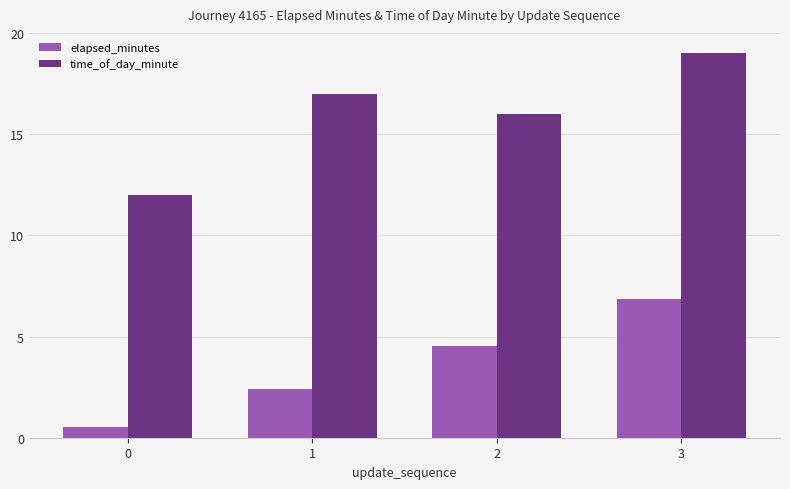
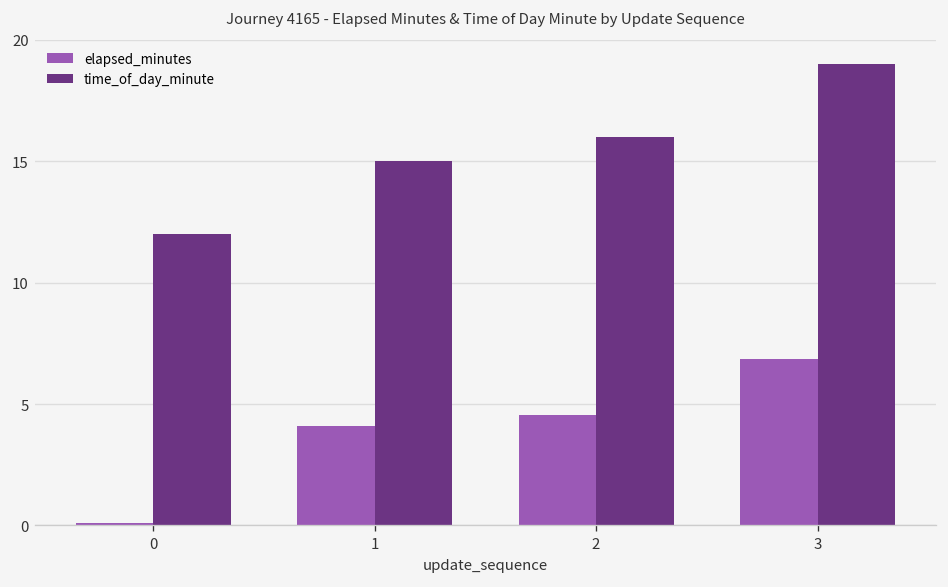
elapsed_minutes, 0: 0.6 -> 0.1
elapsed_minutes, 1: 2.4 -> 4.1
time_of_day_minute, 1: 17 -> 15
